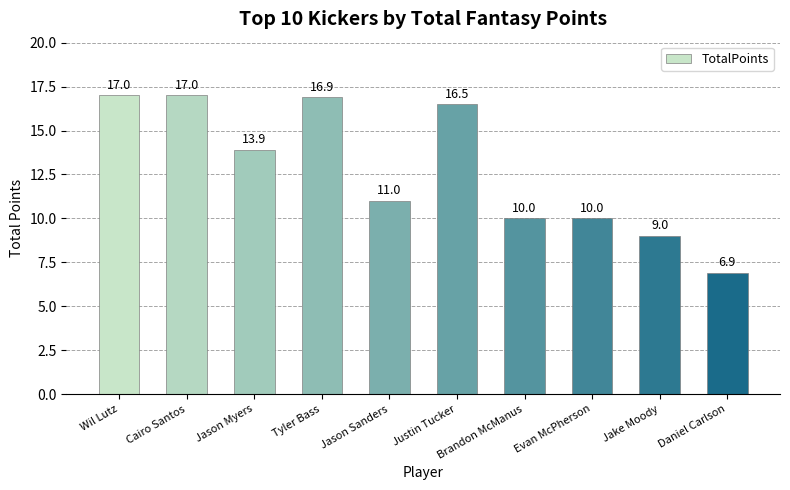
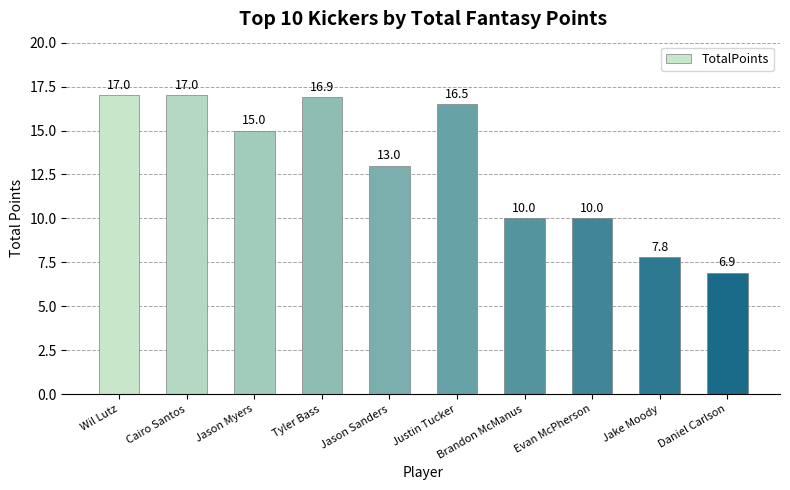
Jason Myers: 13.9 -> 15.0
Jason Sanders: 11.0 -> 13.0
Jake Moody: 9.0 -> 7.8
